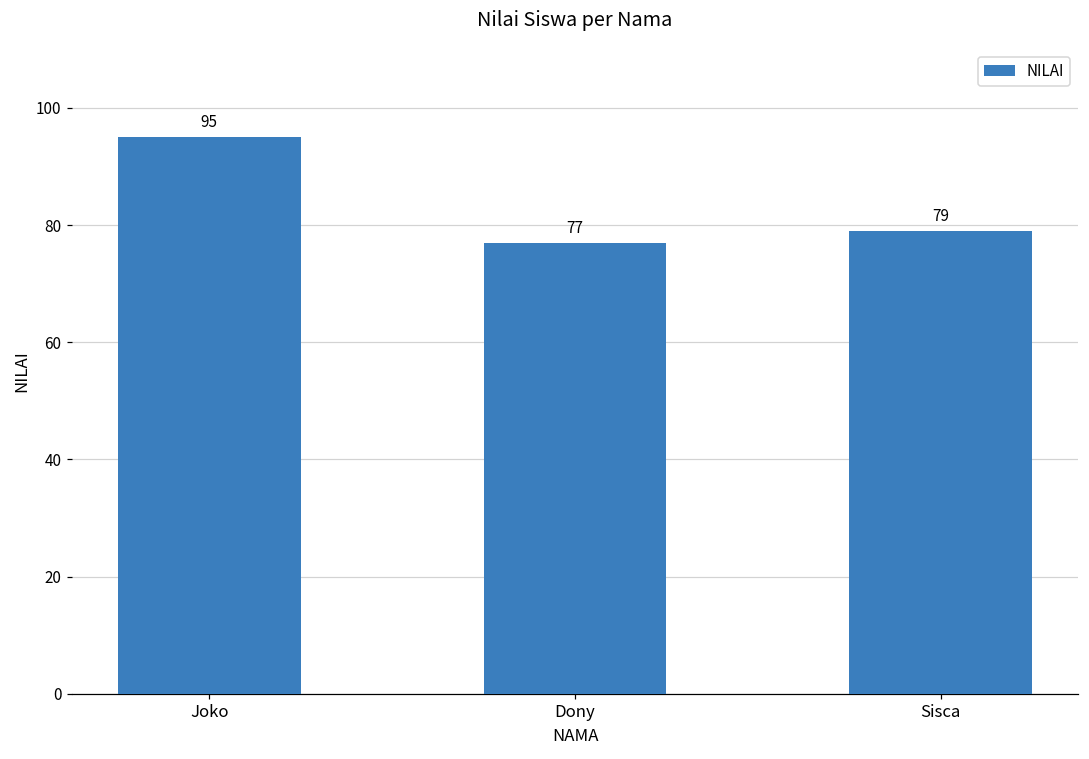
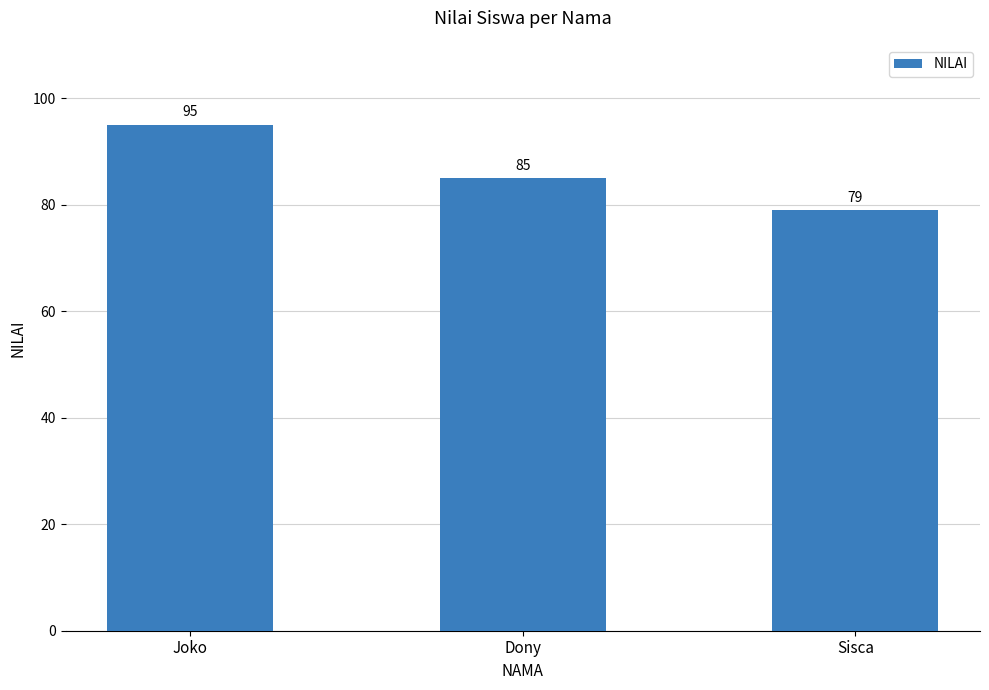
Dony: 77 -> 85
